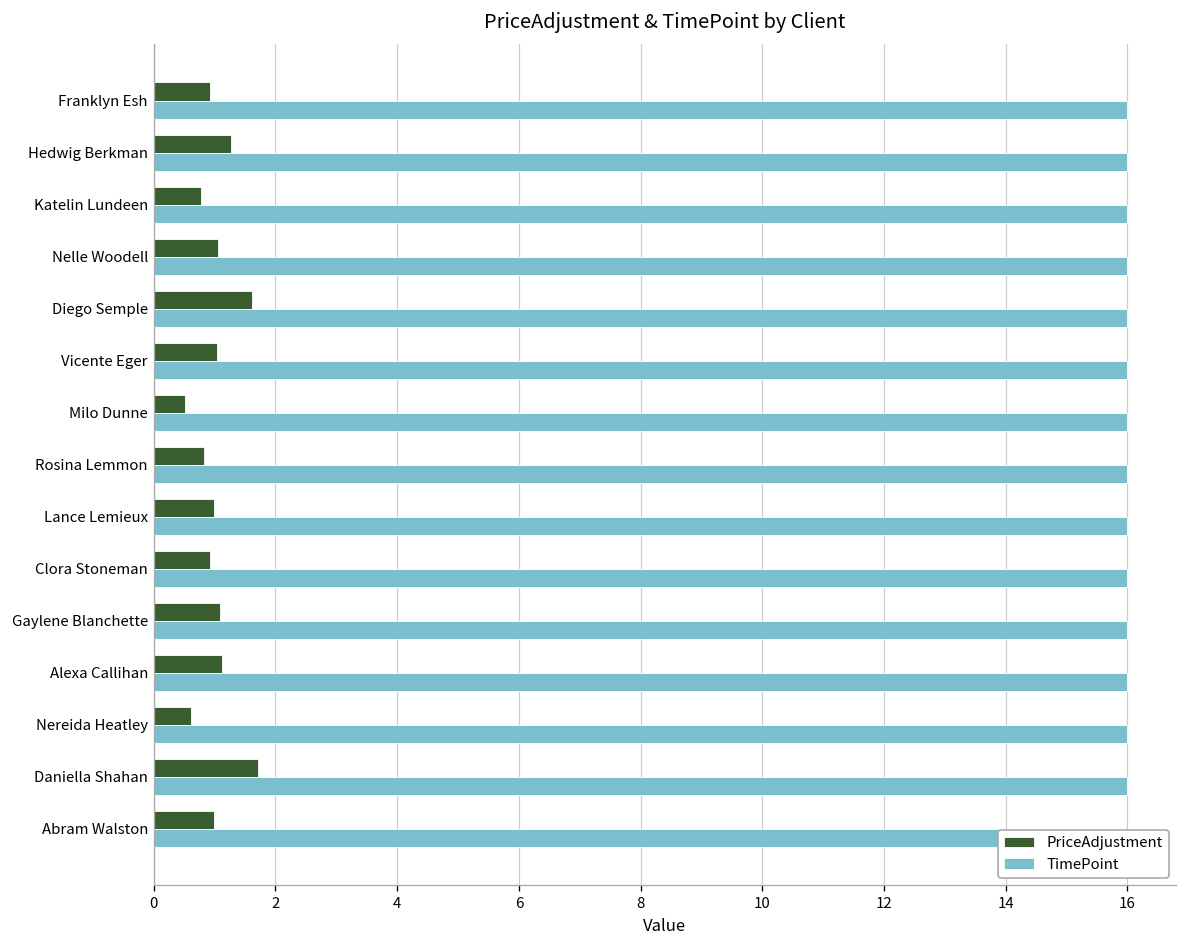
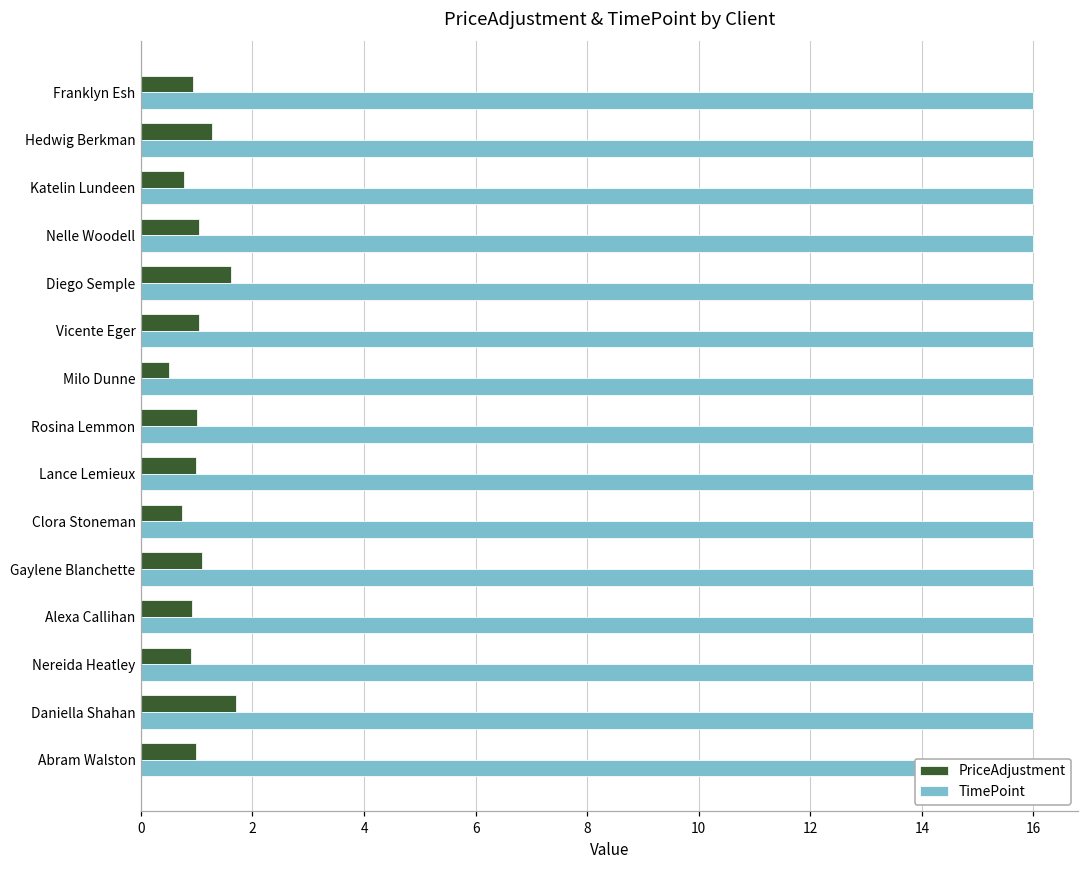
PriceAdjustment, Rosina Lemmon: 0.8 -> 1.0
PriceAdjustment, Clora Stoneman: 0.9 -> 0.7
PriceAdjustment, Alexa Callihan: 1.1 -> 0.9
PriceAdjustment, Nereida Heatley: 0.6 -> 0.9
